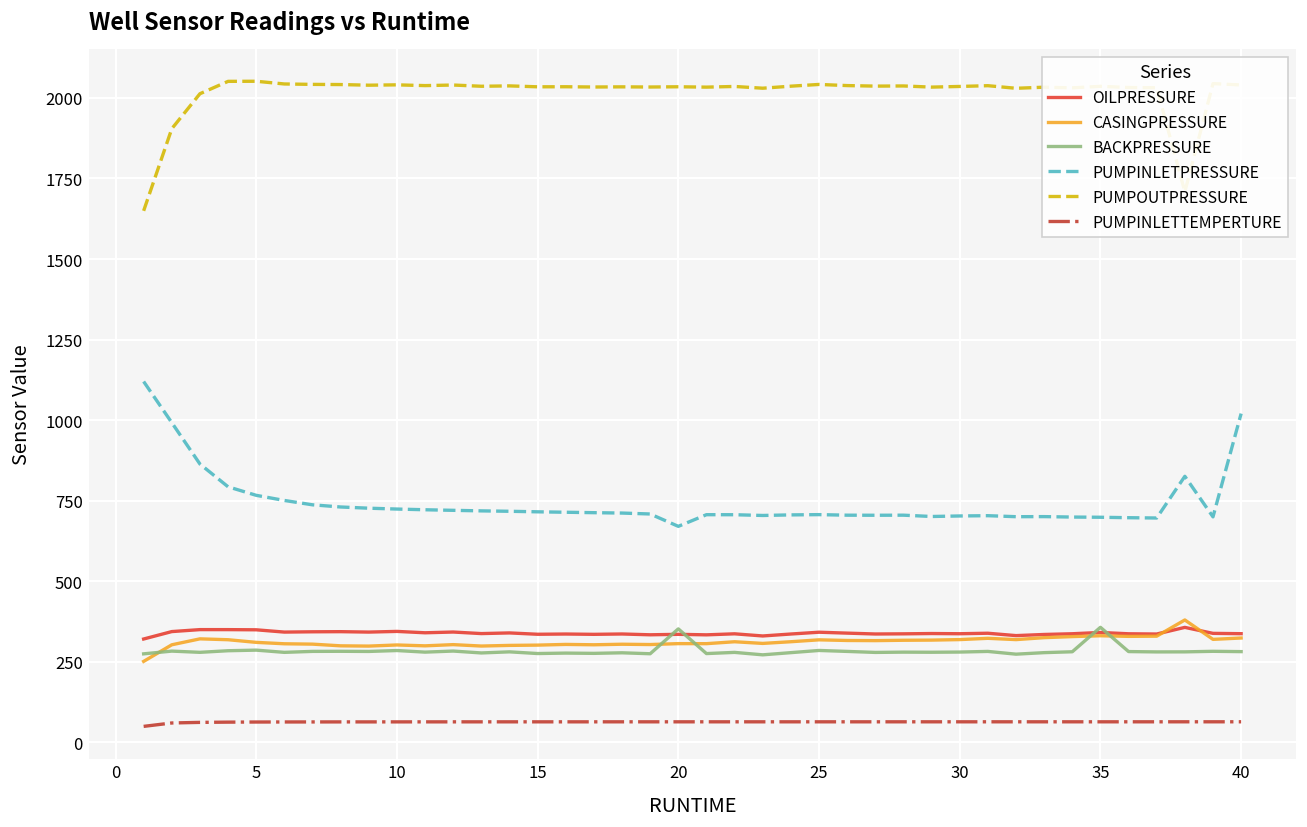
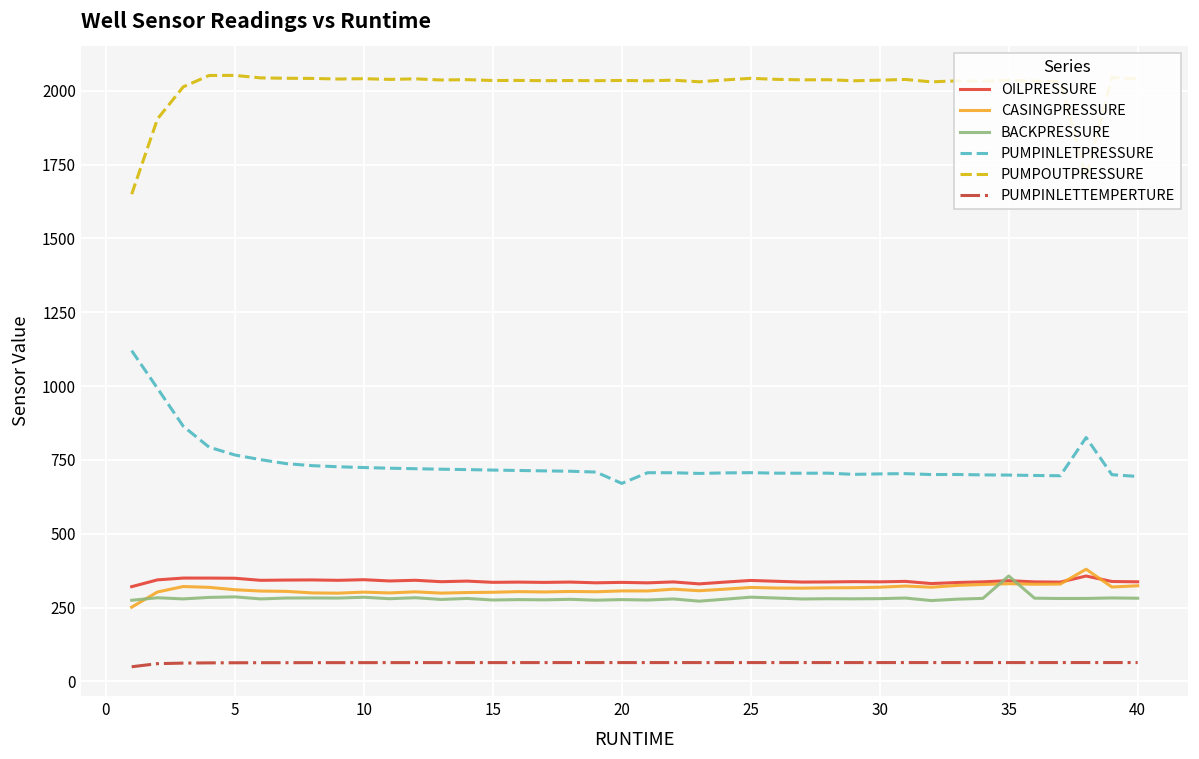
BACKPRESSURE, 20: 350 -> 280
PUMPINLETPRESSURE, 40: 1020 -> 690
